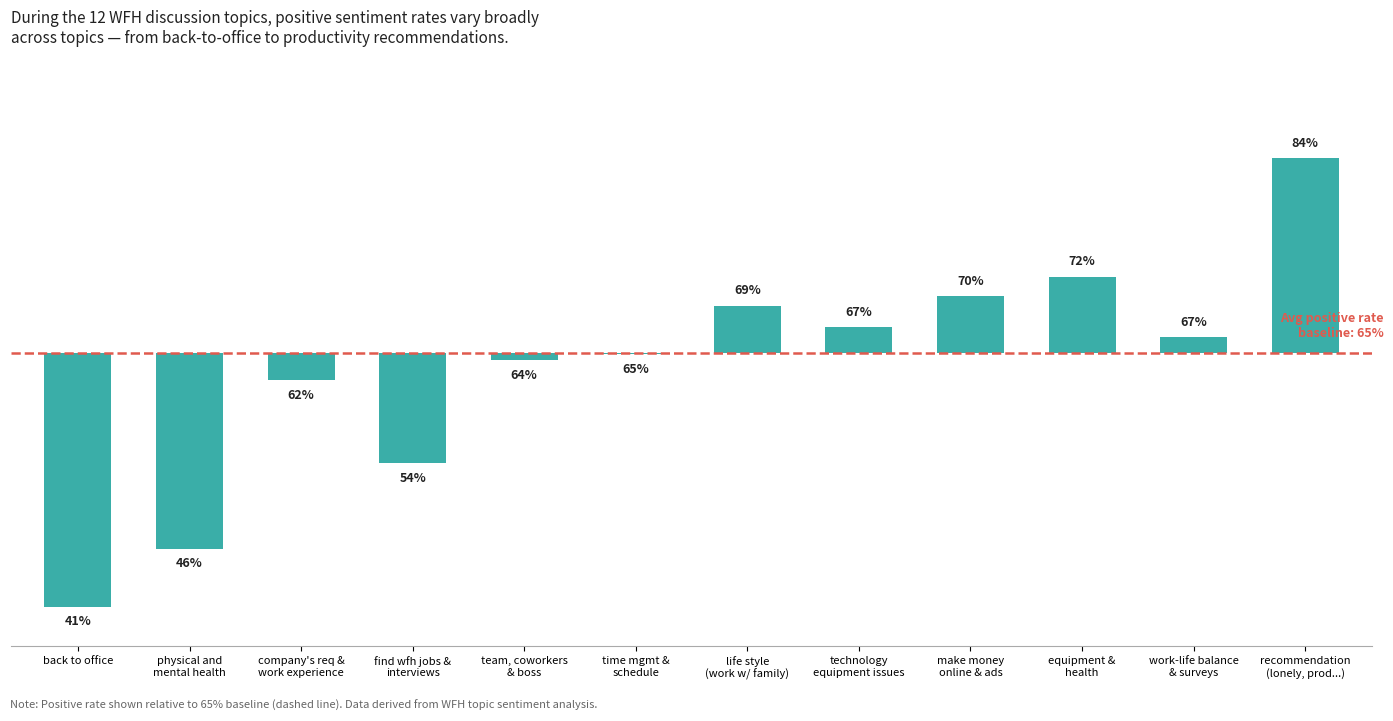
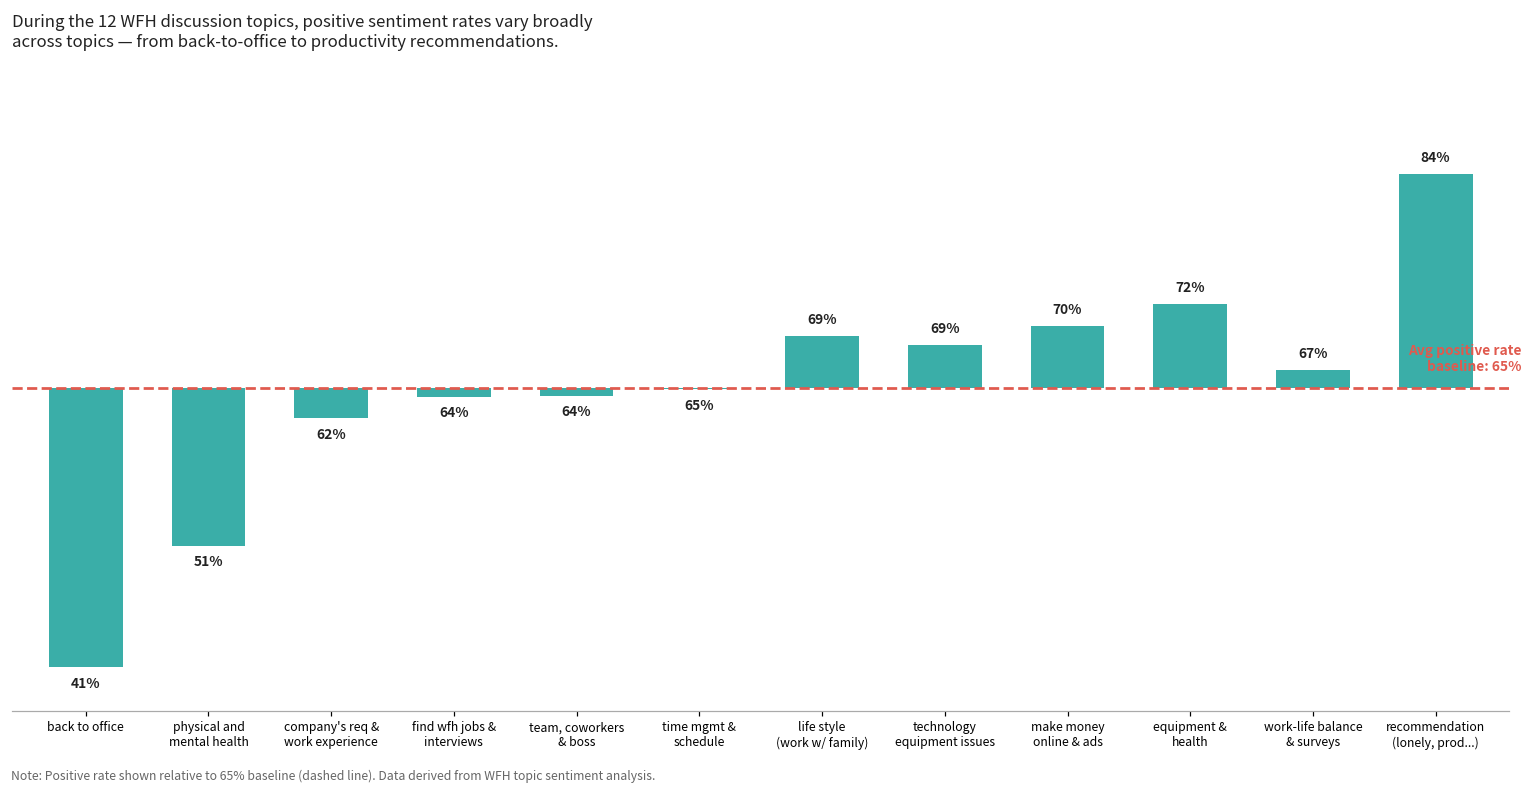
physical and mental health: 46% -> 51%
find wfh jobs & interviews: 54% -> 64%
technology equipment issues: 67% -> 69%
